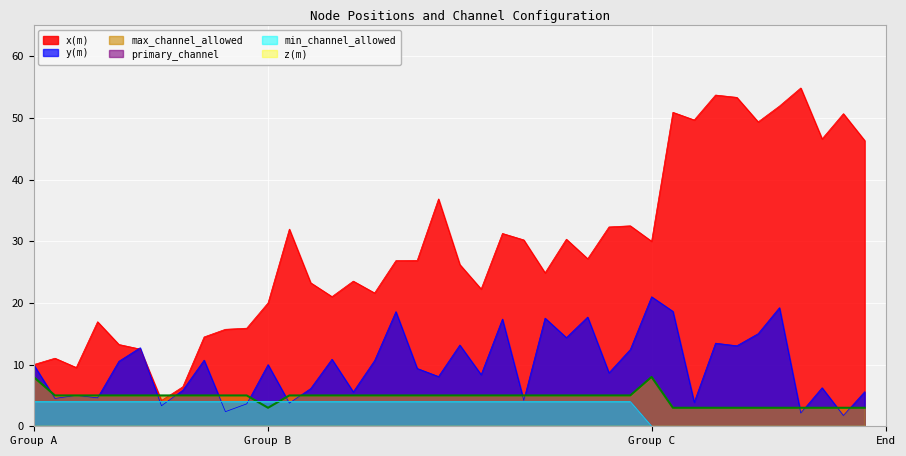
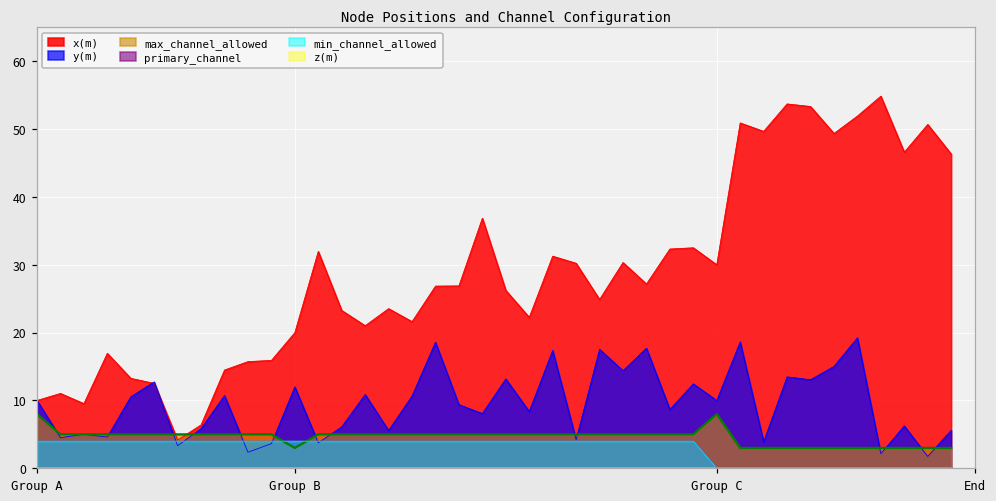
y(m), Group B: 10 -> 12
y(m), Group C: 21 -> 10
